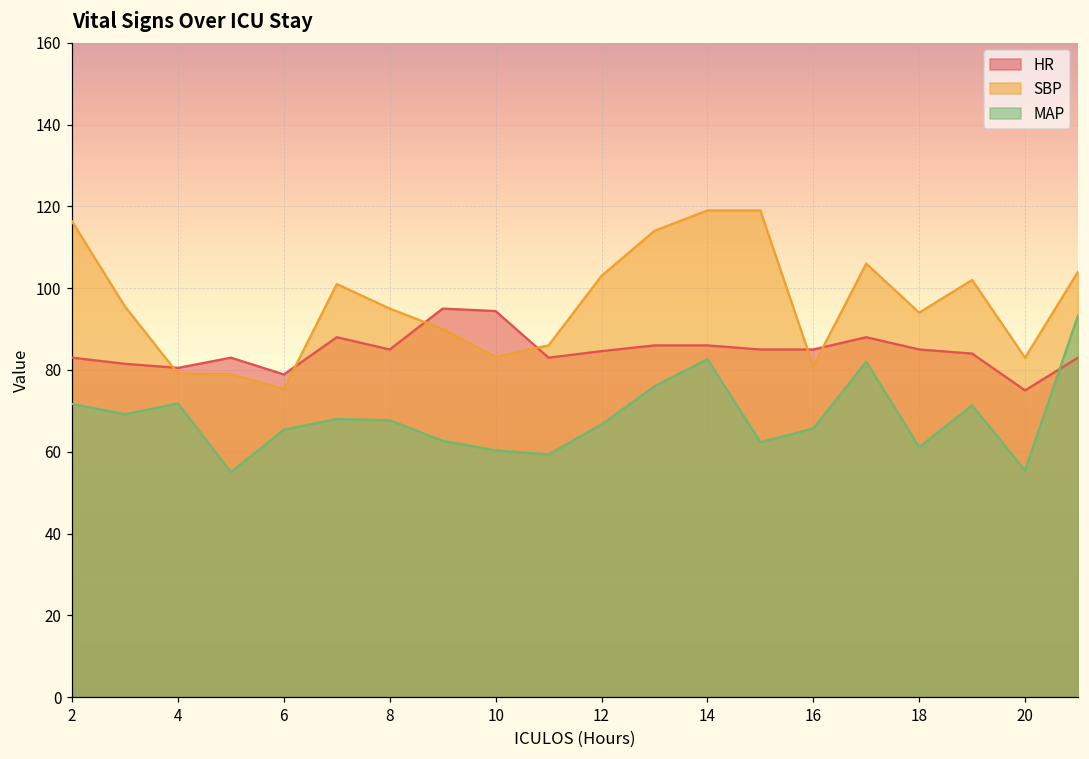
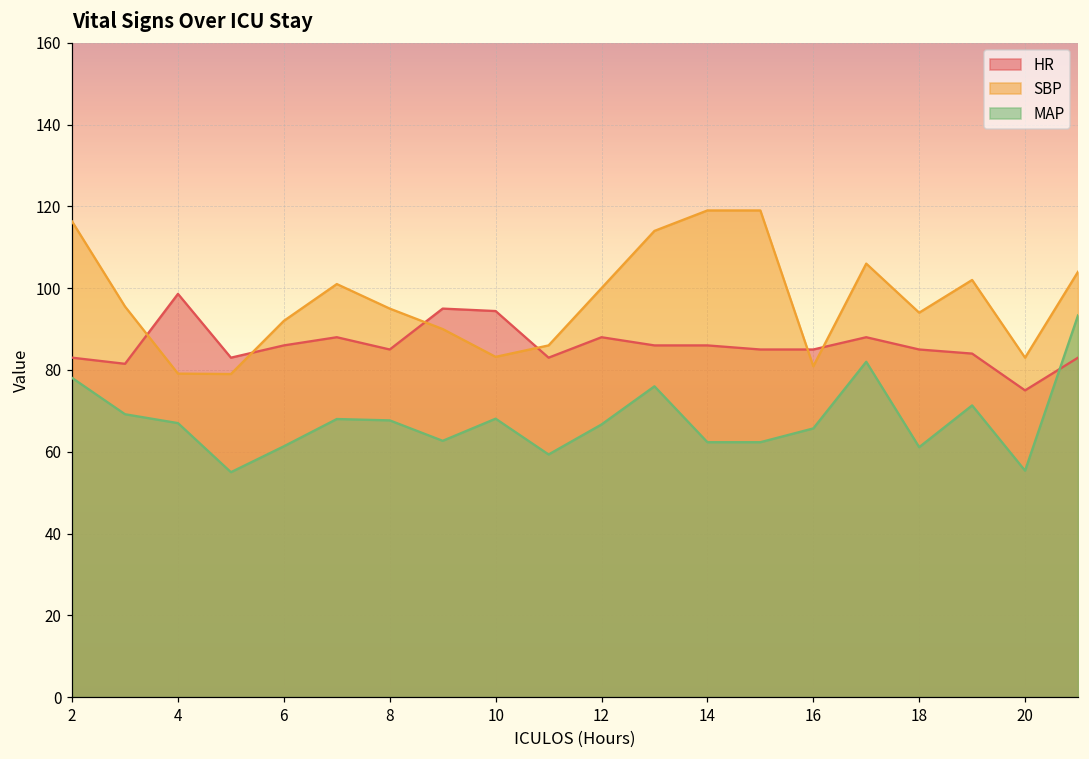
MAP, 2: 72 -> 78
HR, 4: 81 -> 99
MAP, 4: 72 -> 67
HR, 6: 79 -> 86
SBP, 6: 75 -> 92
MAP, 6: 65 -> 61
MAP, 10: 60 -> 68
HR, 12: 85 -> 88
SBP, 12: 103 -> 100
MAP, 14: 83 -> 62
